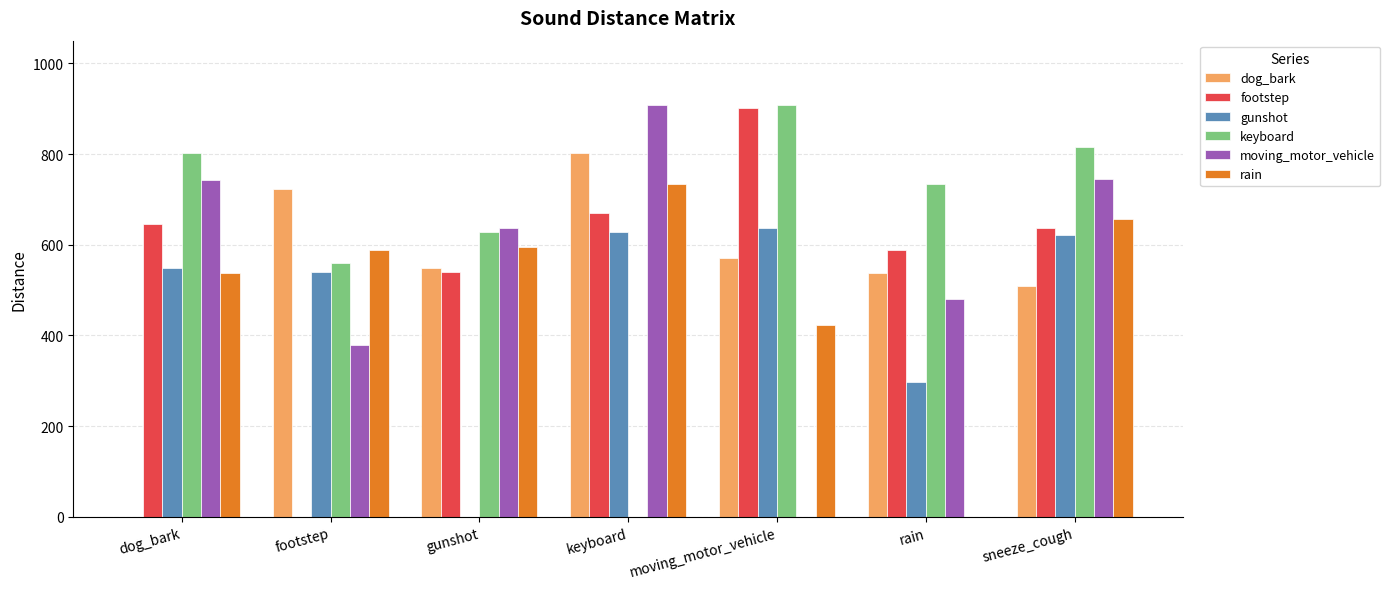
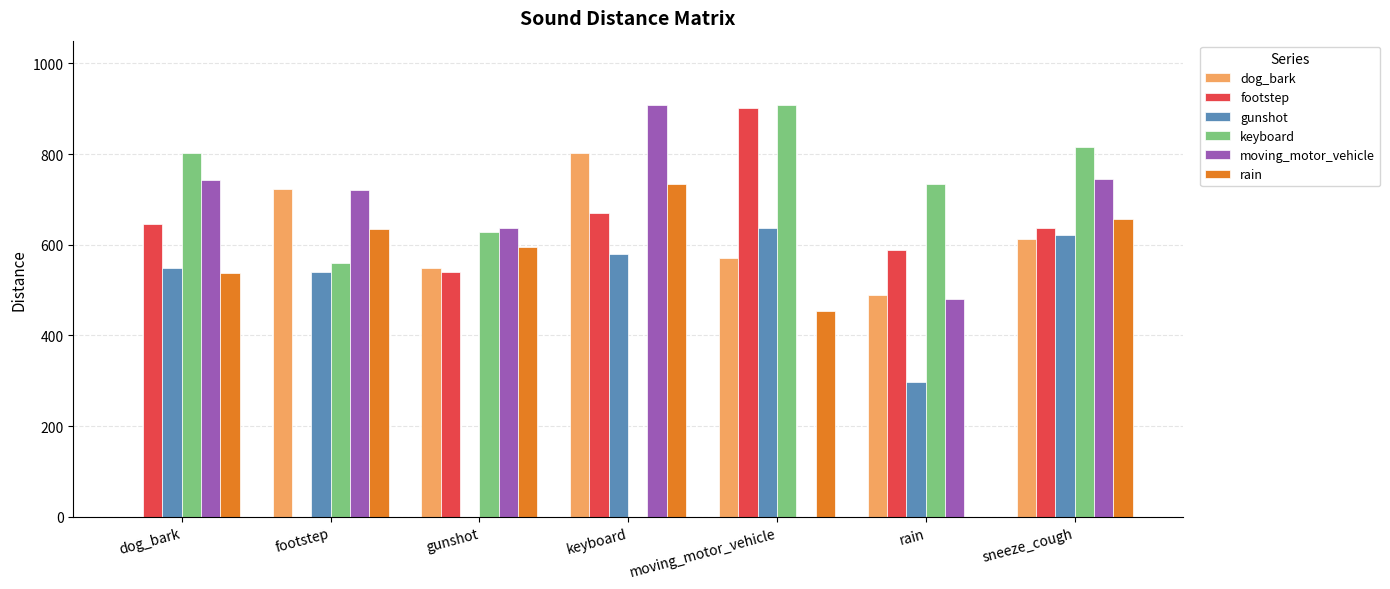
moving_motor_vehicle, footstep: 380 -> 720
rain, footstep: 590 -> 630
gunshot, keyboard: 630 -> 580
rain, moving_motor_vehicle: 420 -> 450
dog_bark, rain: 540 -> 490
dog_bark, sneeze_cough: 510 -> 610
